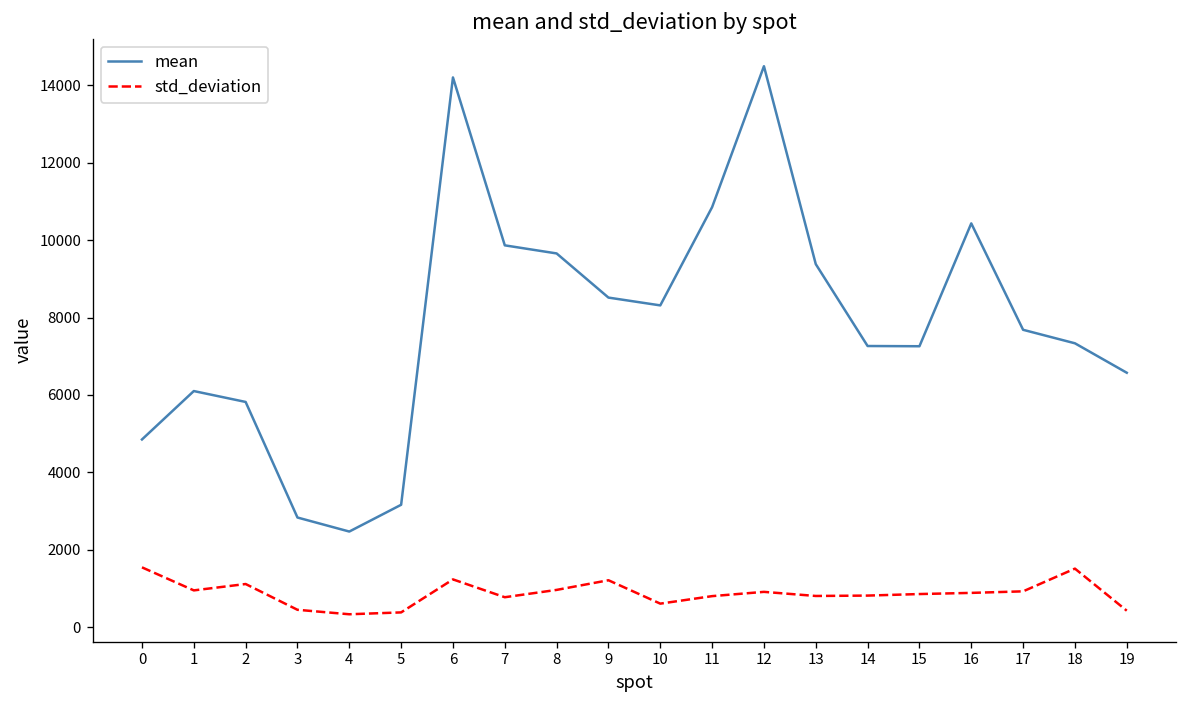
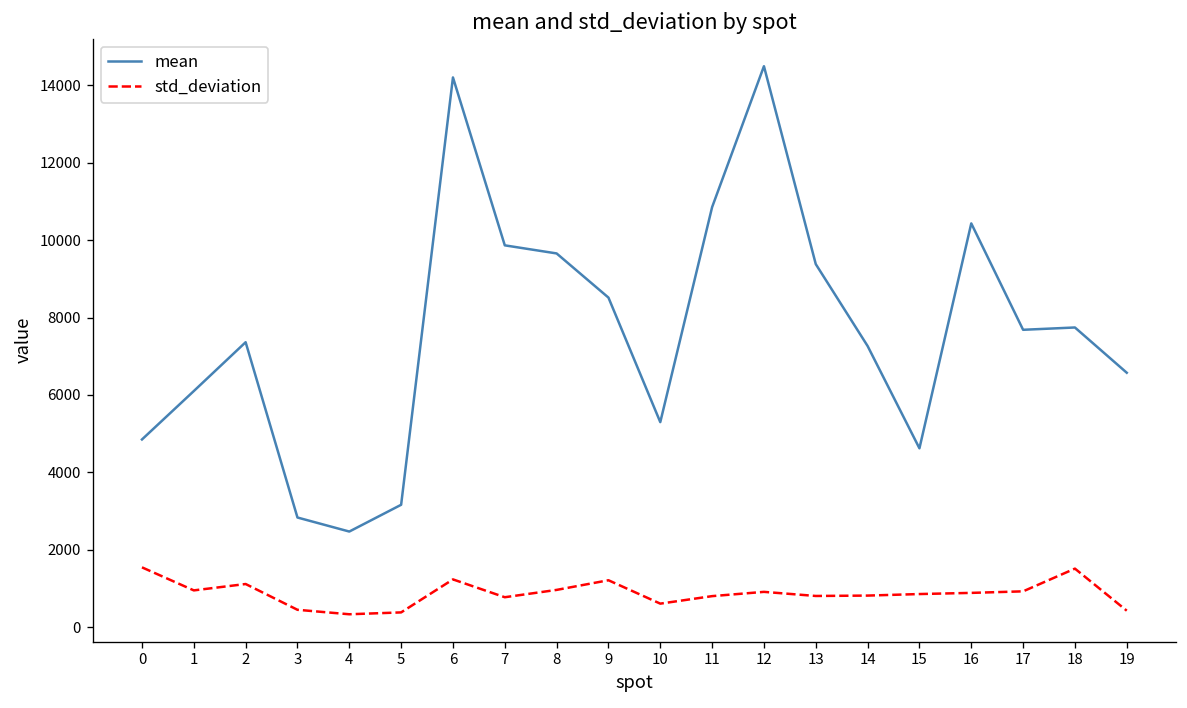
mean, 2: 5800 -> 7400
mean, 10: 8300 -> 5300
mean, 15: 7300 -> 4600
mean, 18: 7300 -> 7700
